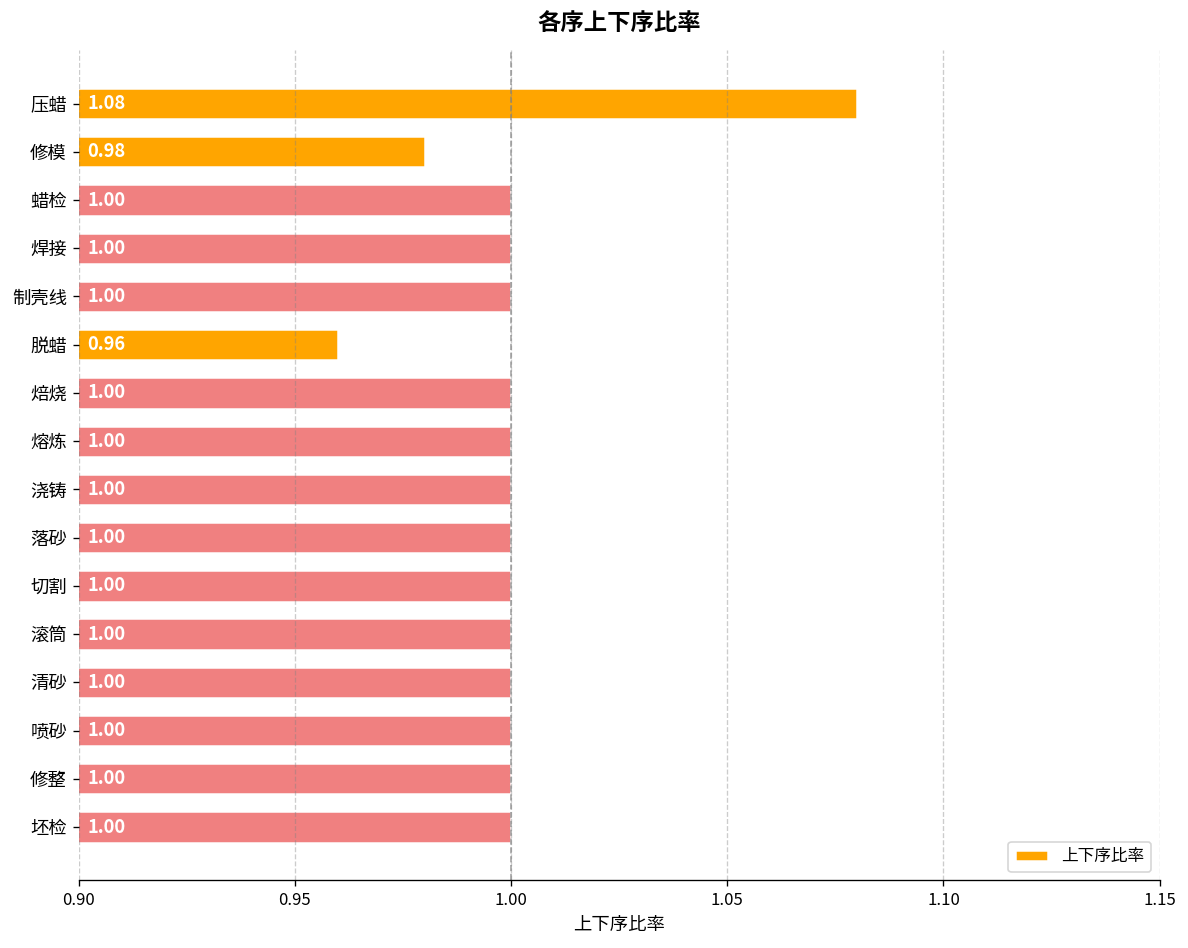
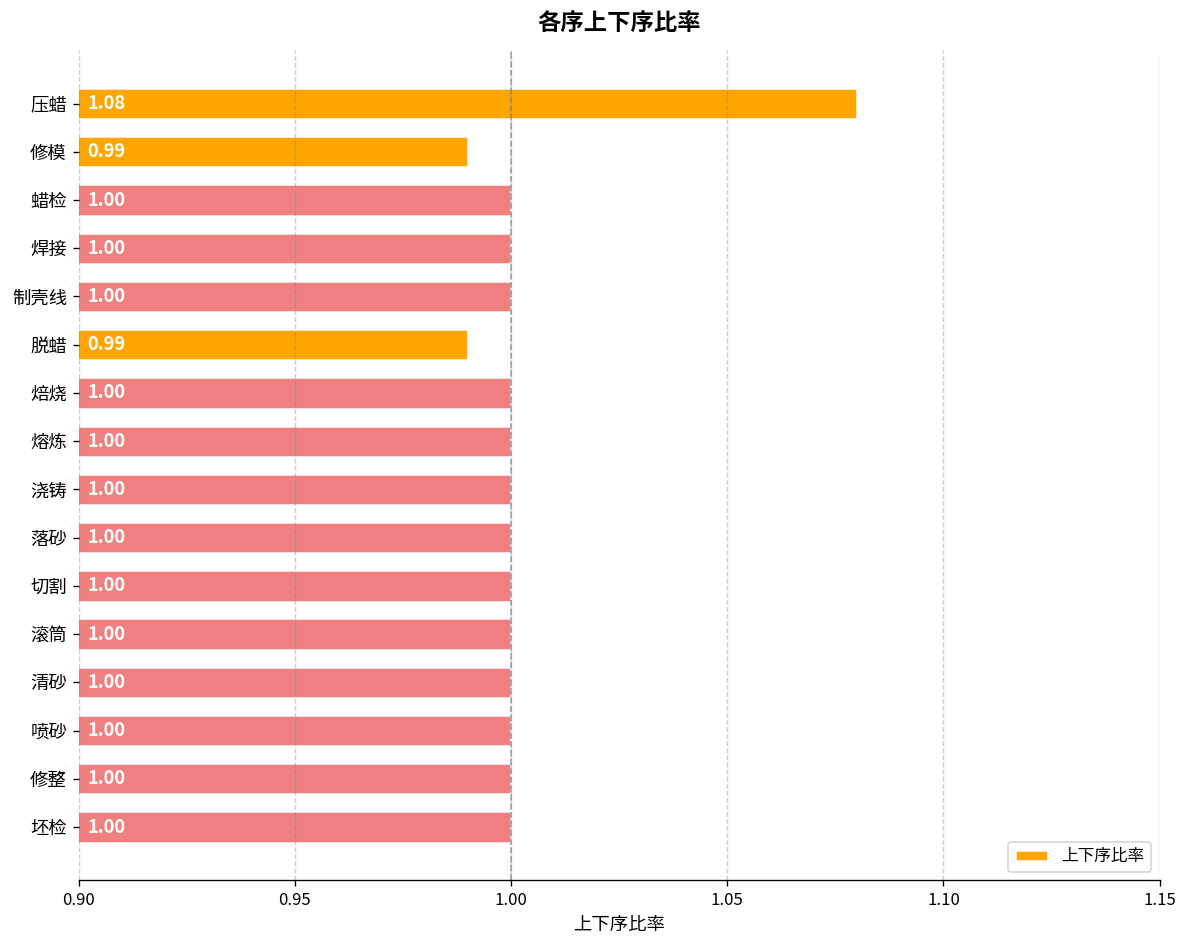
修模: 0.98 -> 0.99
脱蜡: 0.96 -> 0.99
